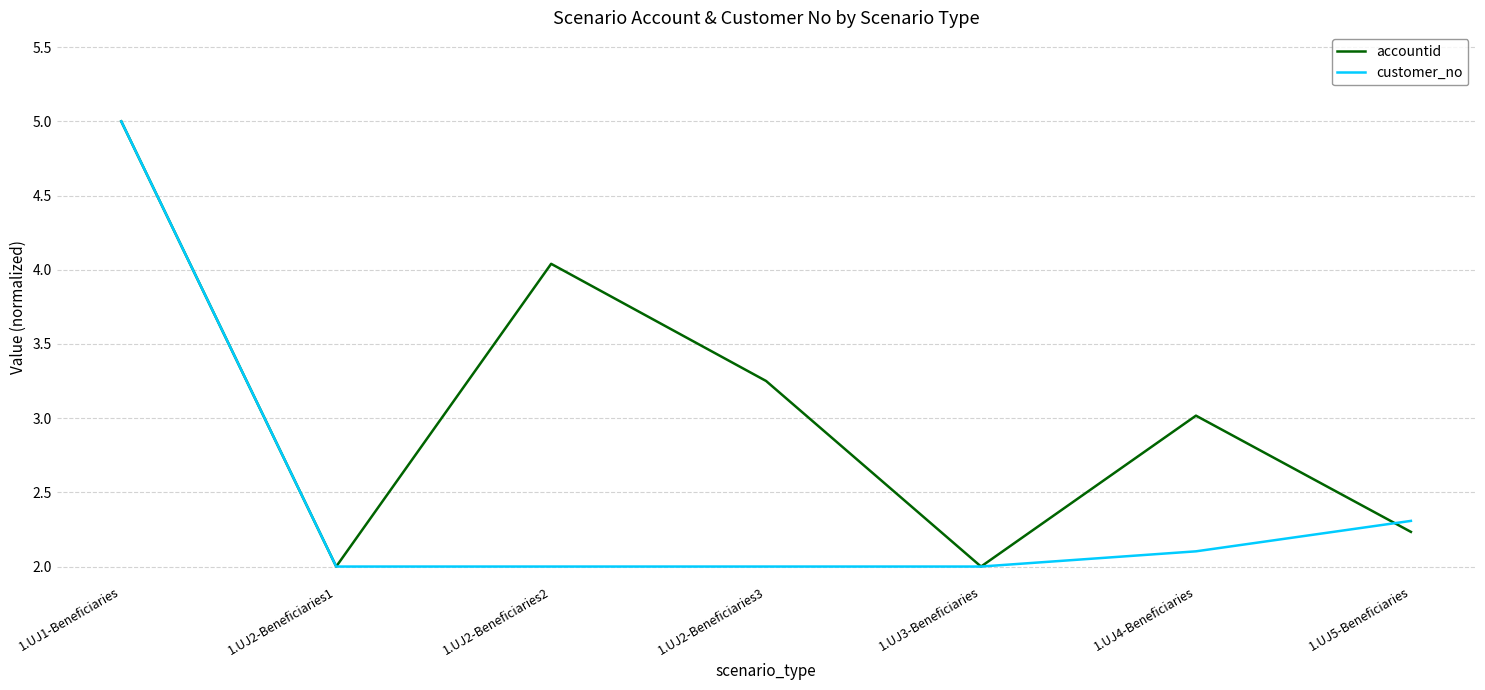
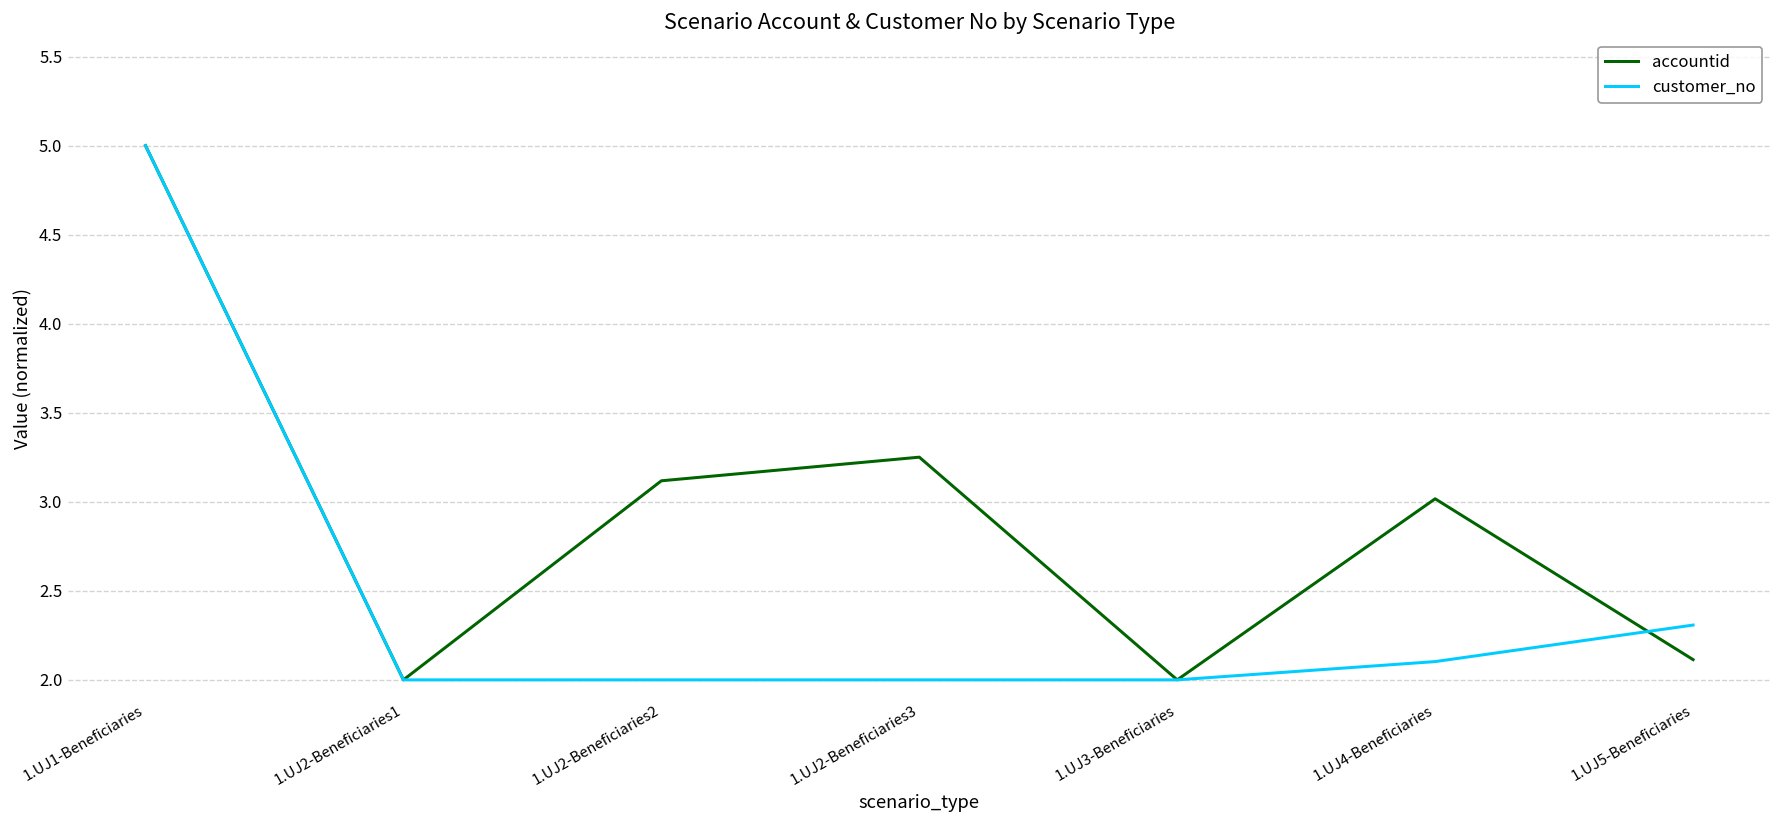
accountid, 1.UJ2-Beneficiaries2: 4.04 -> 3.12
accountid, 1.UJ5-Beneficiaries: 2.23 -> 2.11
